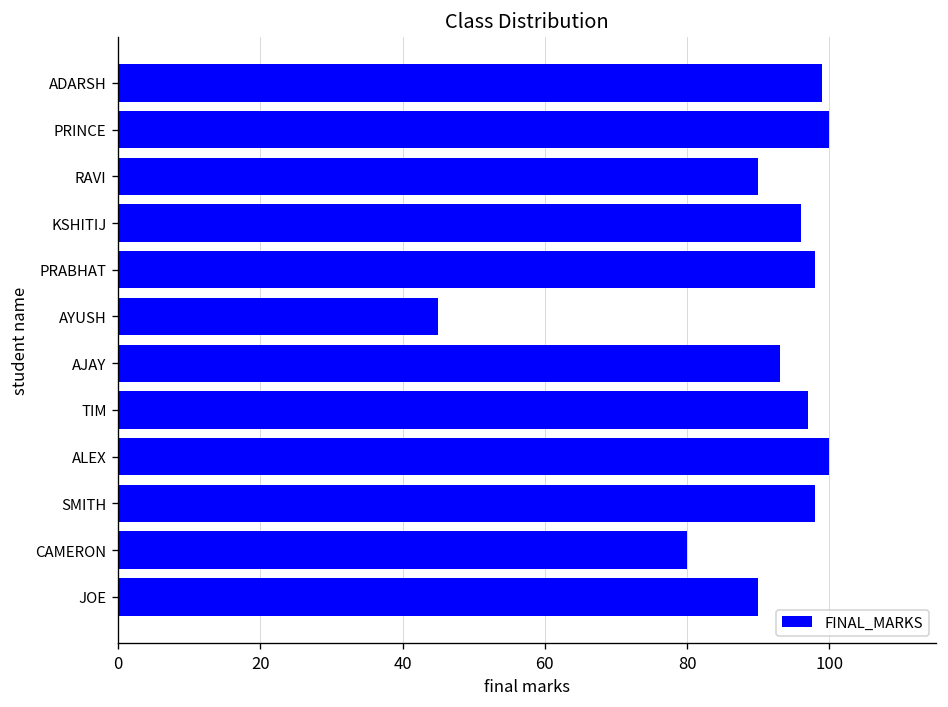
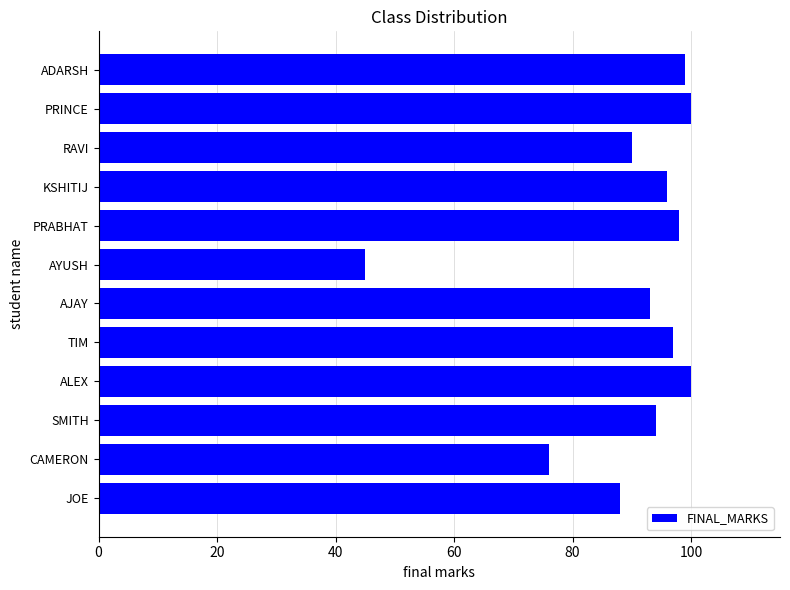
SMITH: 98 -> 94
CAMERON: 80 -> 76
JOE: 90 -> 88
